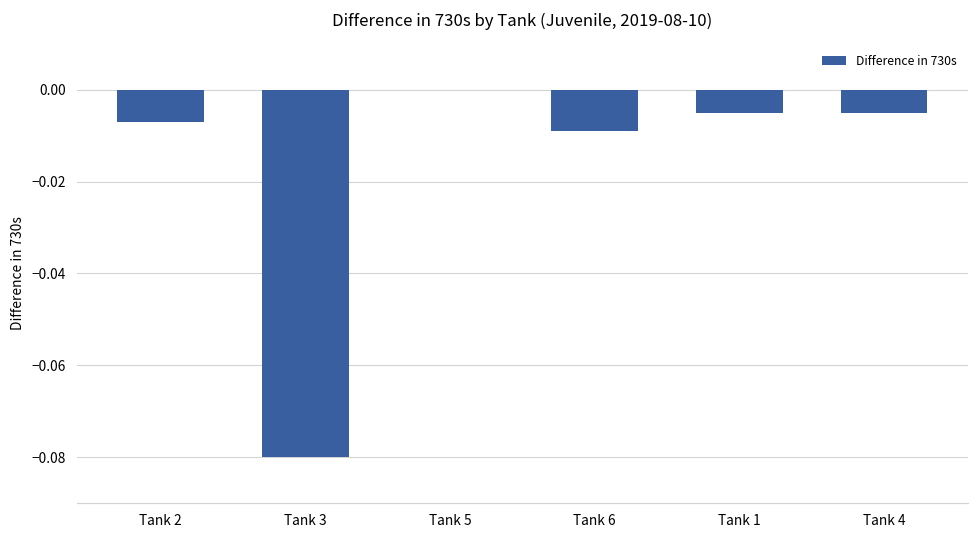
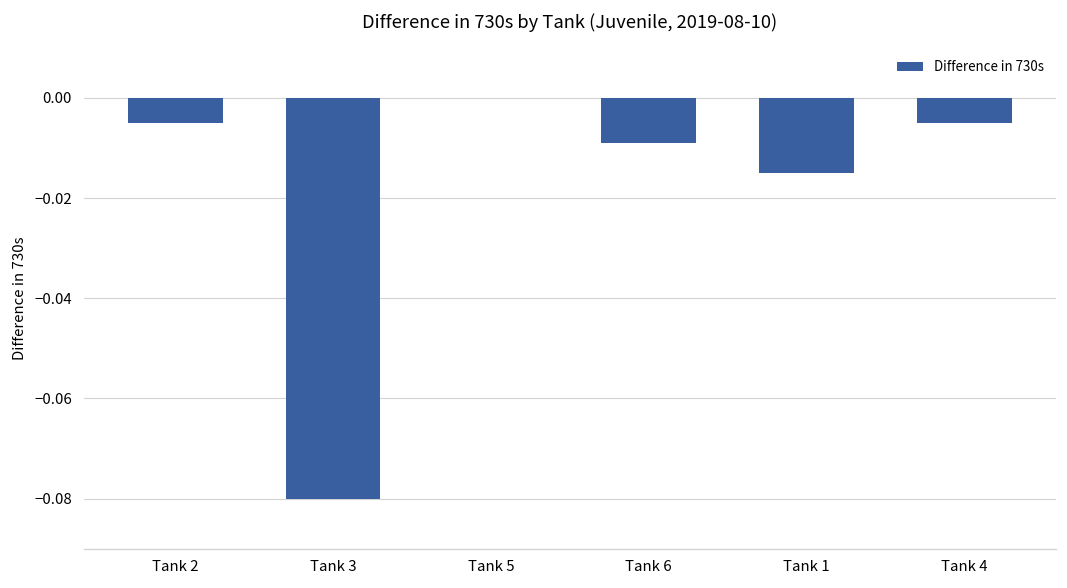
Tank 2: -0.007 -> -0.005
Tank 1: -0.005 -> -0.015
